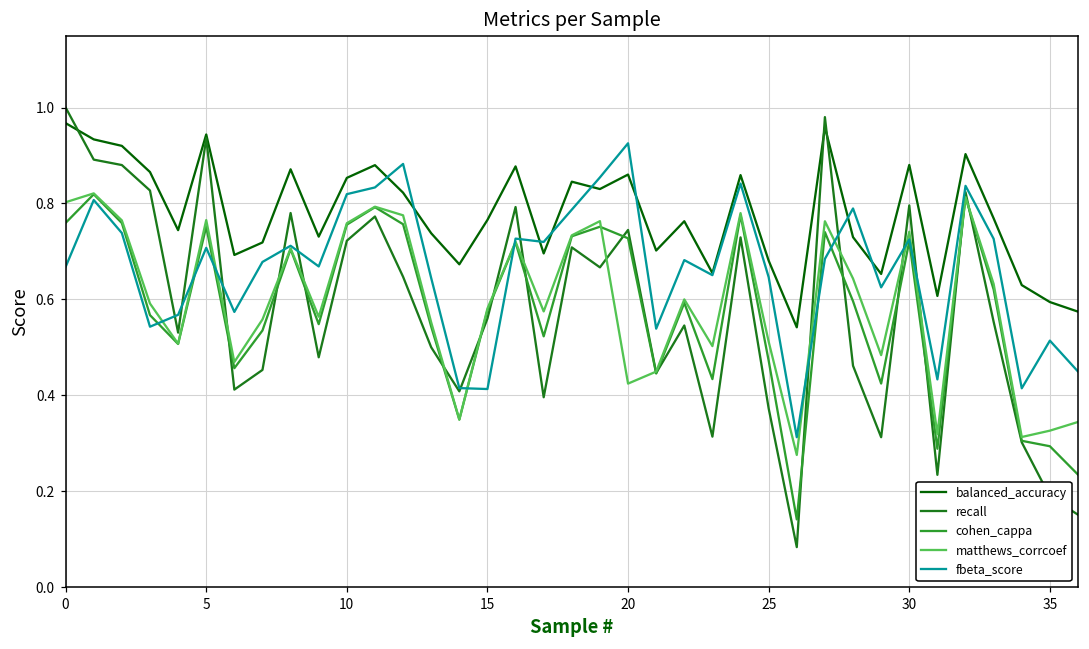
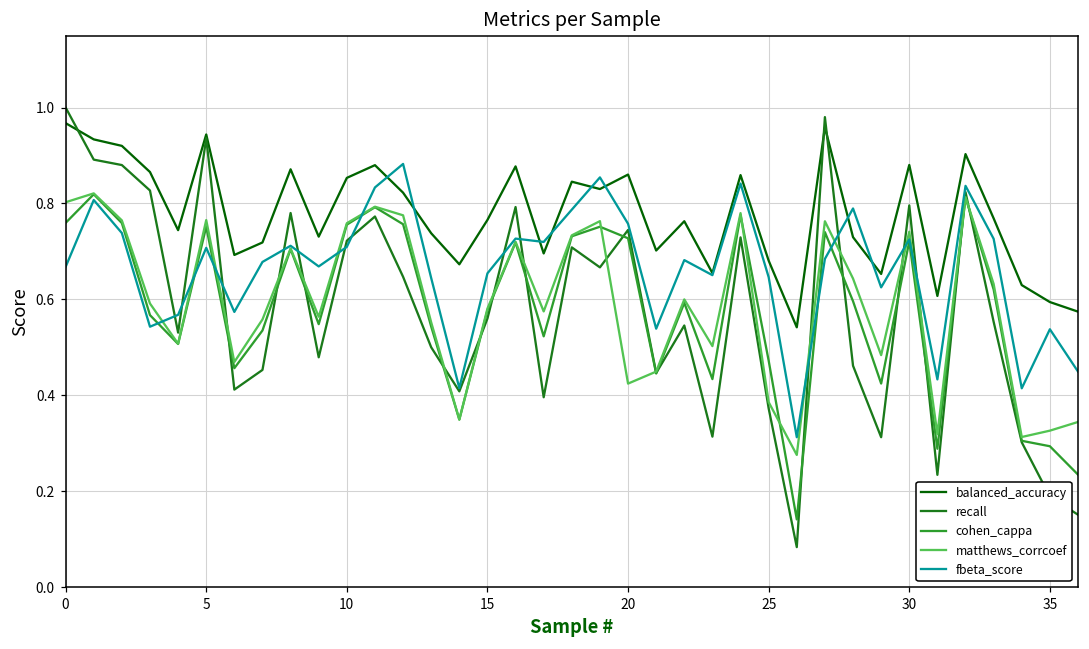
fbeta_score, 10: 0.82 -> 0.71
fbeta_score, 15: 0.41 -> 0.65
fbeta_score, 20: 0.93 -> 0.76
matthews_corrcoef, 25: 0.51 -> 0.39
fbeta_score, 35: 0.51 -> 0.54
